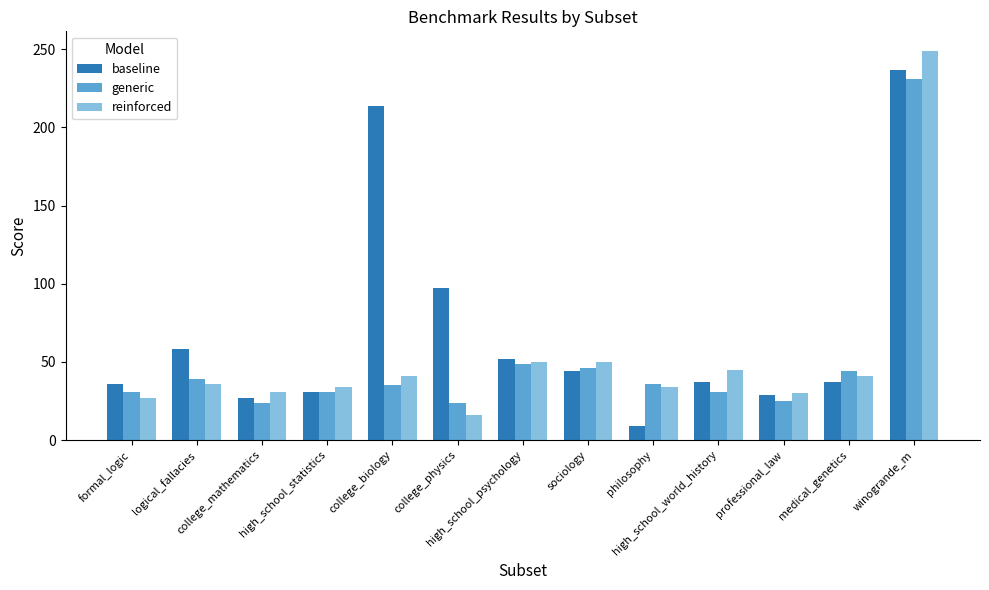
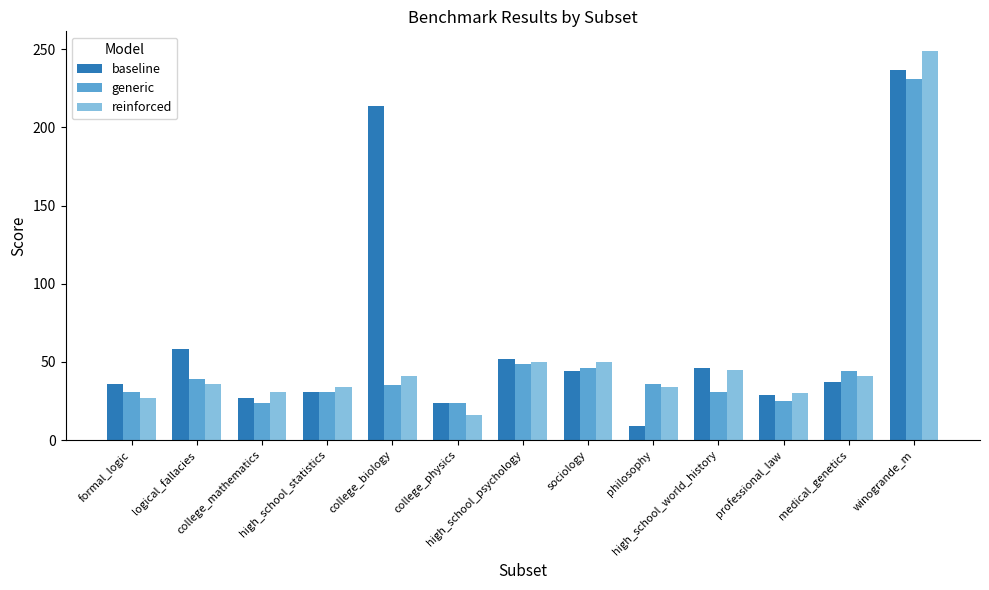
baseline, college_physics: 97 -> 24
baseline, high_school_world_history: 37 -> 46
